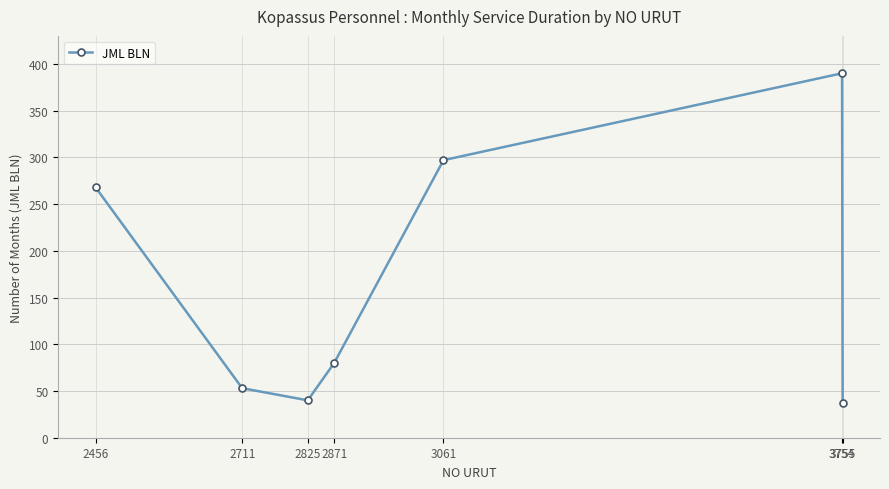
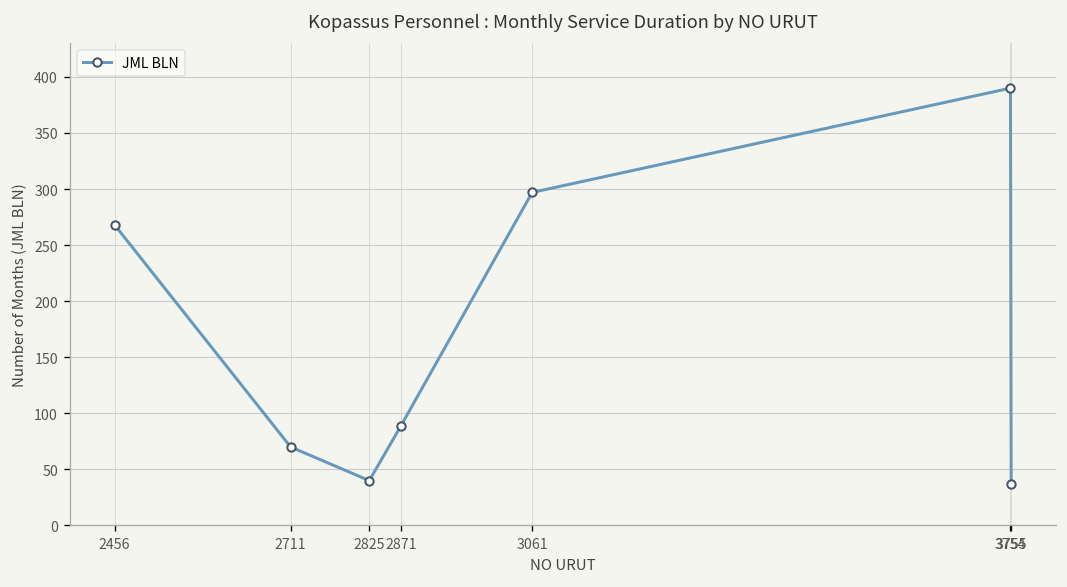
2711: 50 -> 70
2871: 80 -> 90
